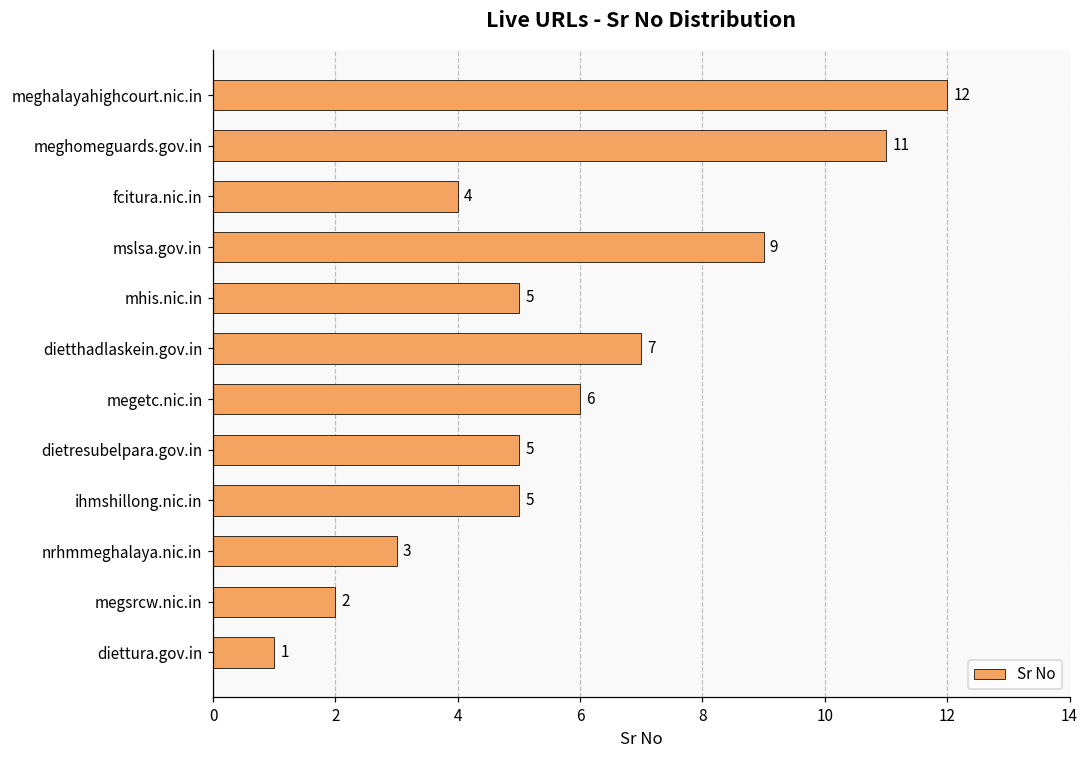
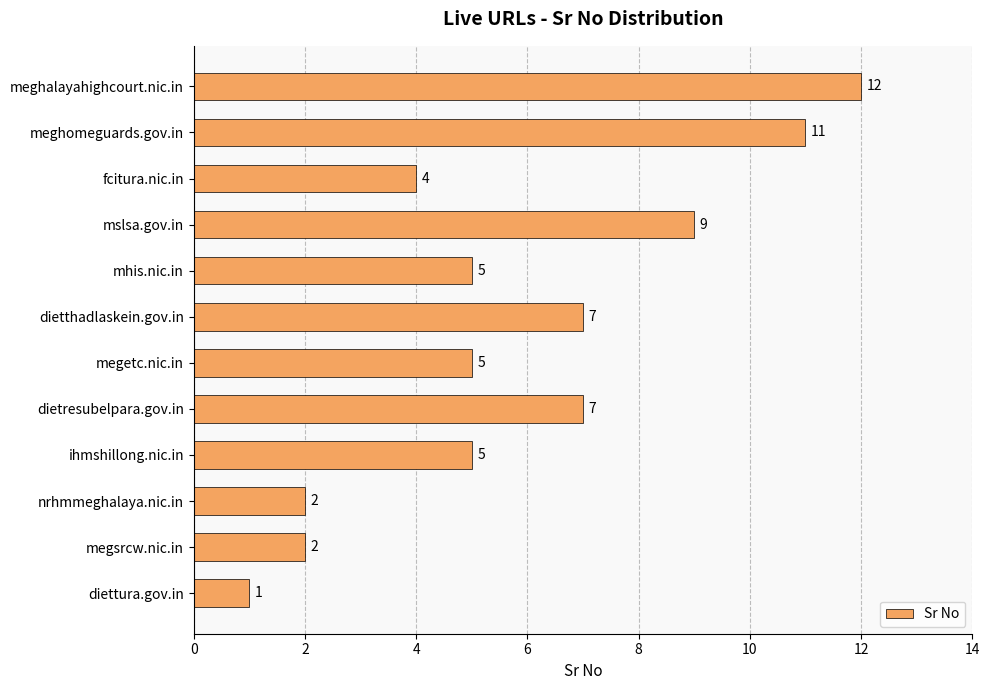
megetc.nic.in: 6 -> 5
dietresubelpara.gov.in: 5 -> 7
nrhmmeghalaya.nic.in: 3 -> 2
